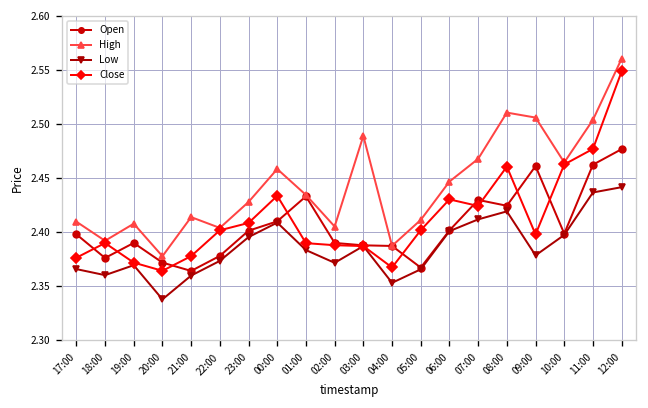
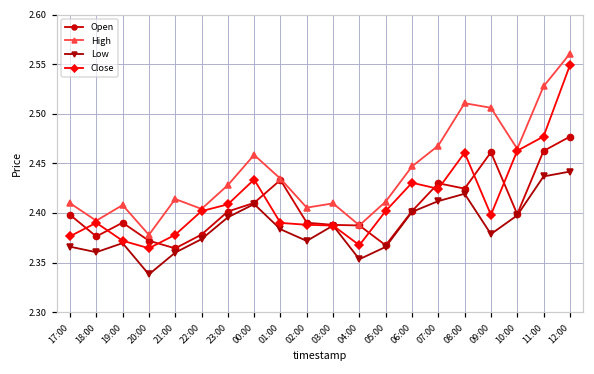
High, 03:00: 2.49 -> 2.41
High, 11:00: 2.50 -> 2.53
